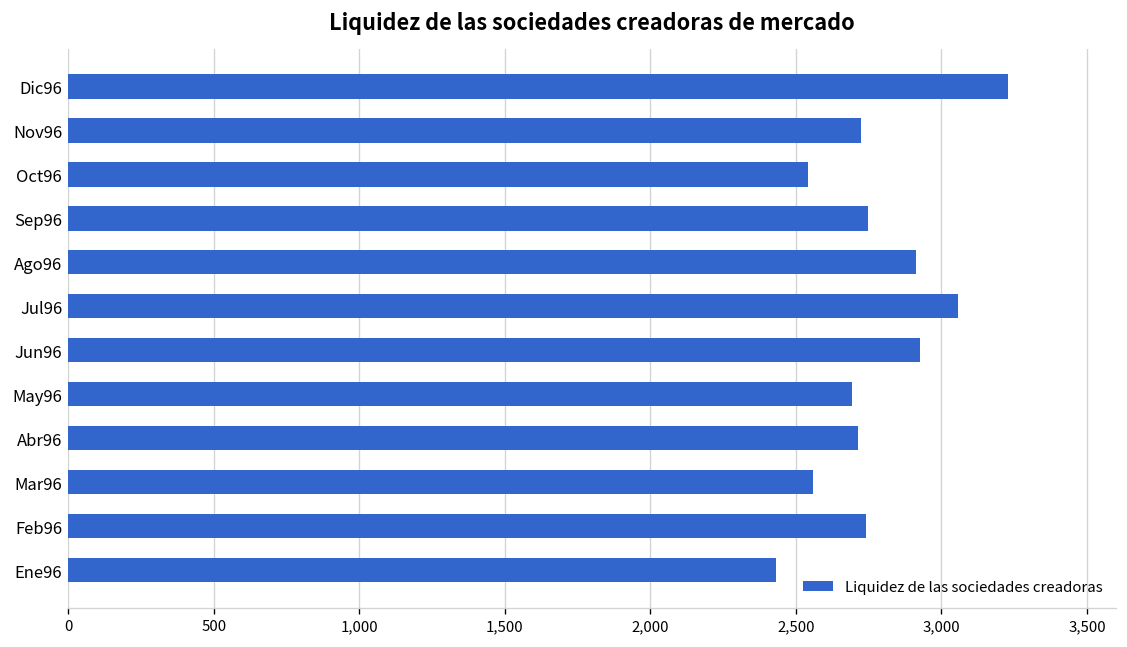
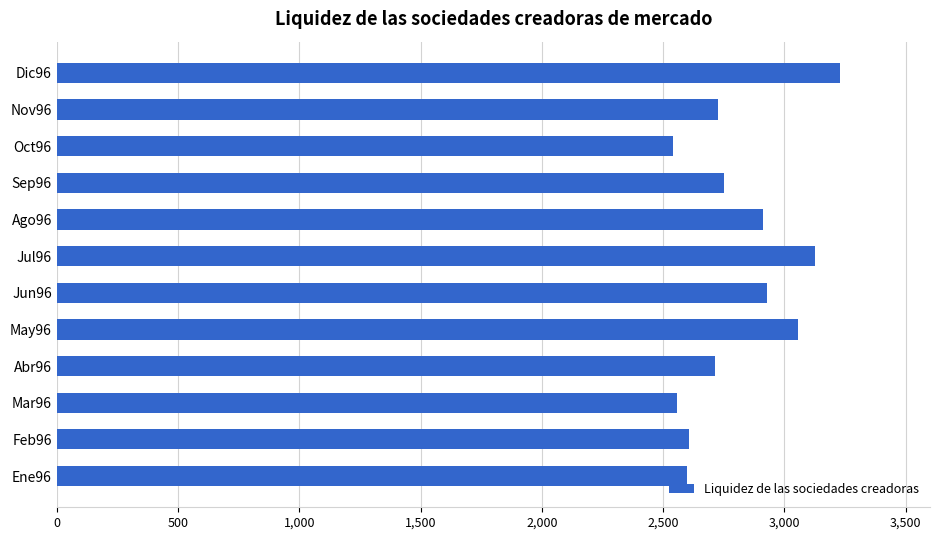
Jul96: 3,060 -> 3,130
May96: 2,690 -> 3,060
Feb96: 2,740 -> 2,610
Ene96: 2,430 -> 2,600
